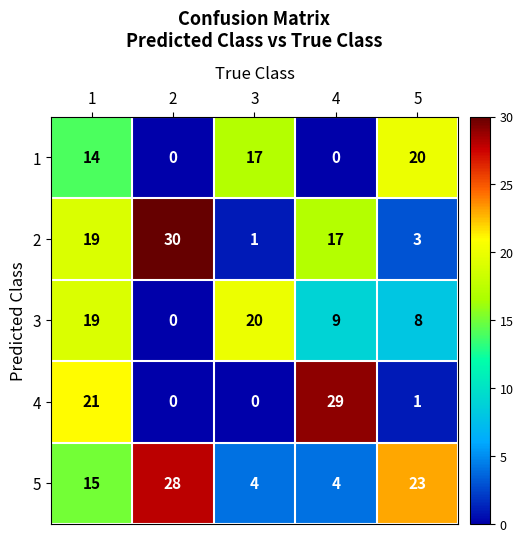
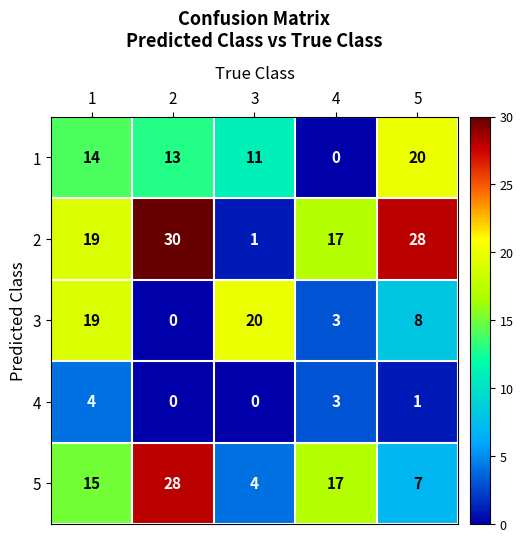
1, 2: 0 -> 13
1, 3: 17 -> 11
2, 5: 3 -> 28
3, 4: 9 -> 3
4, 1: 21 -> 4
4, 4: 29 -> 3
5, 4: 4 -> 17
5, 5: 23 -> 7
